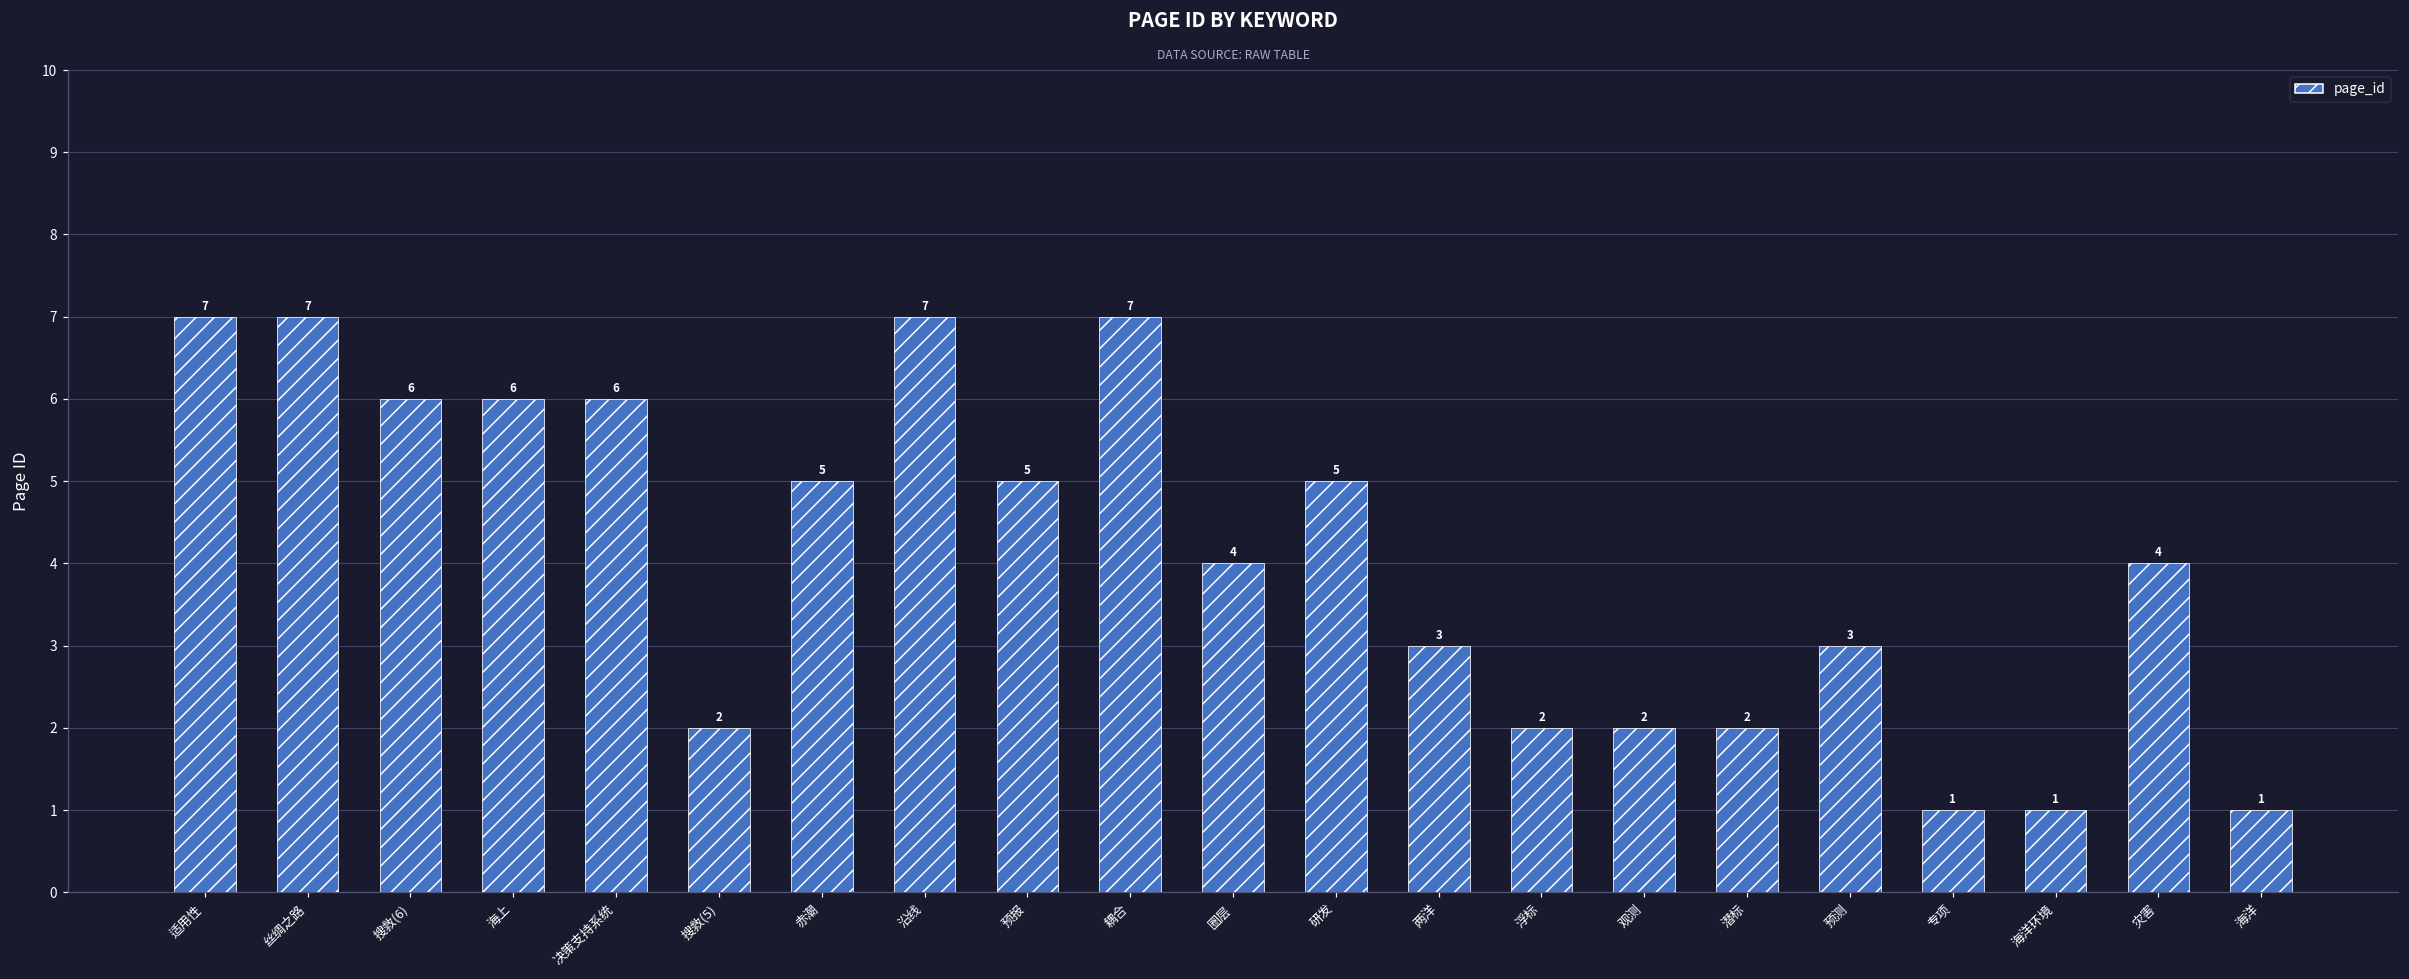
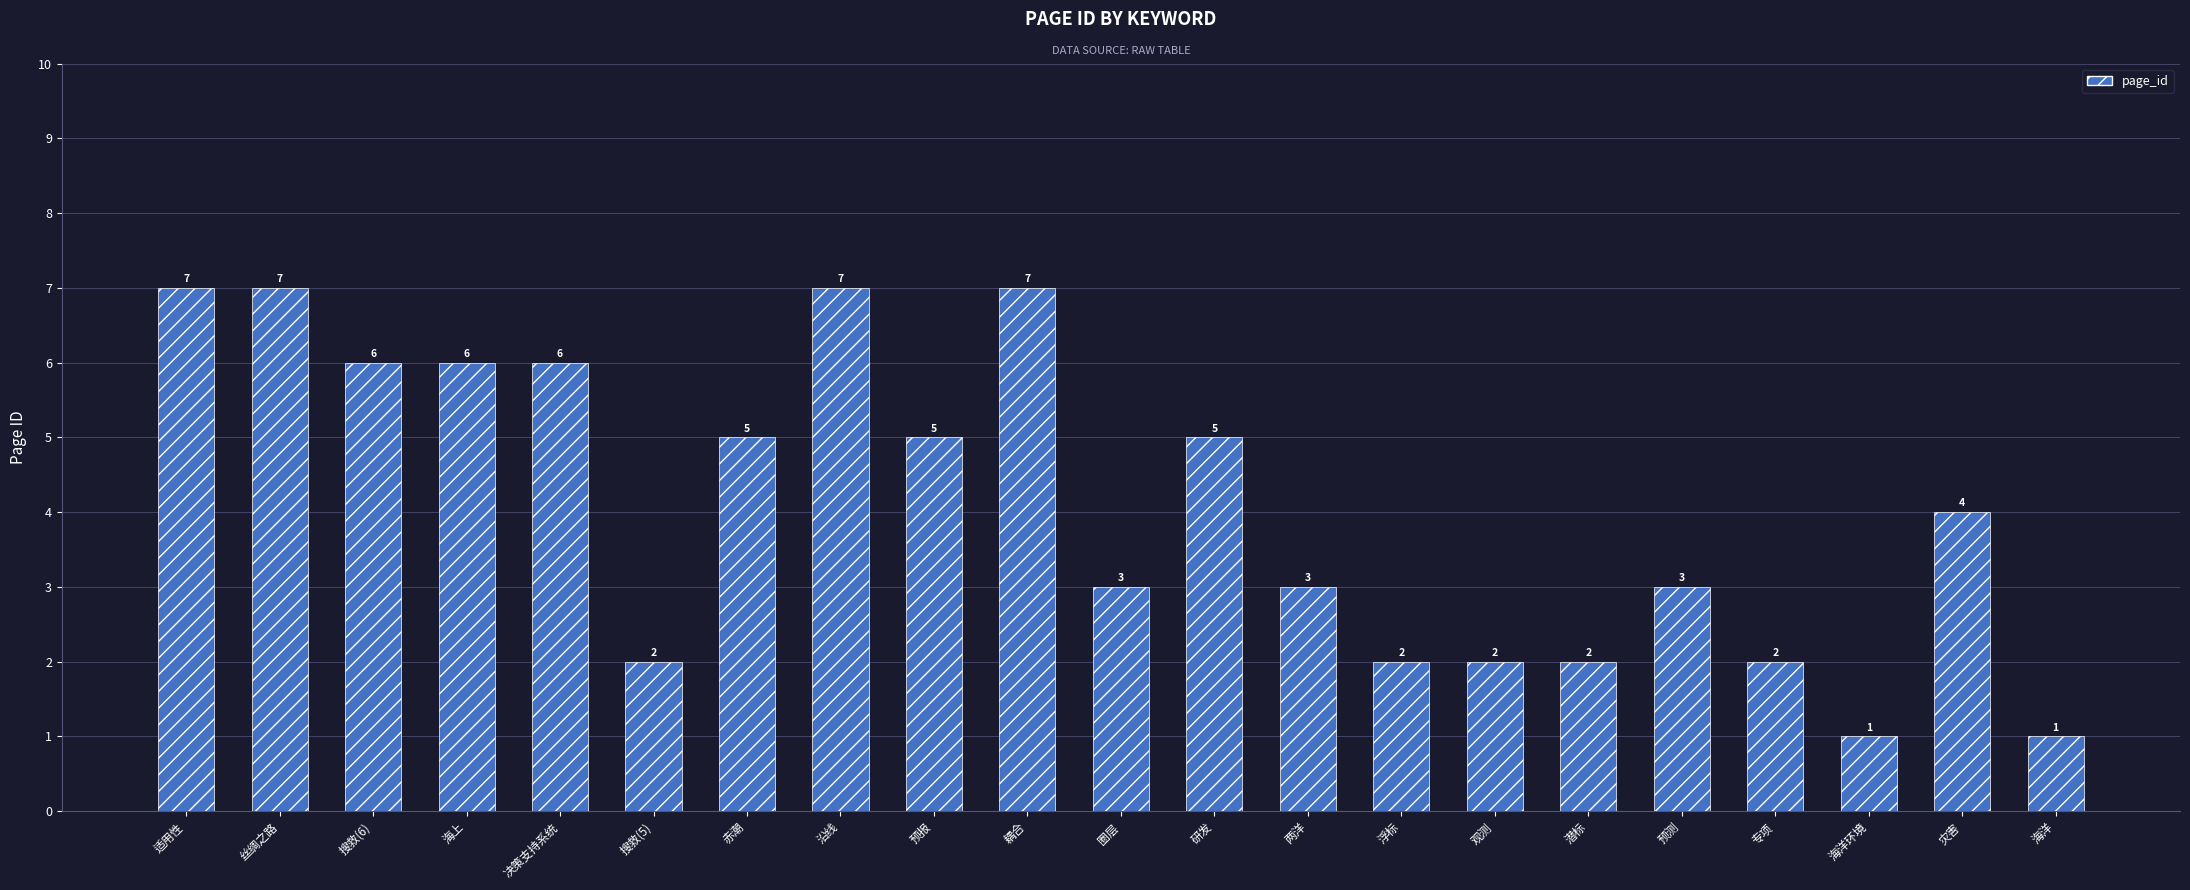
圈层: 4 -> 3
专项: 1 -> 2
